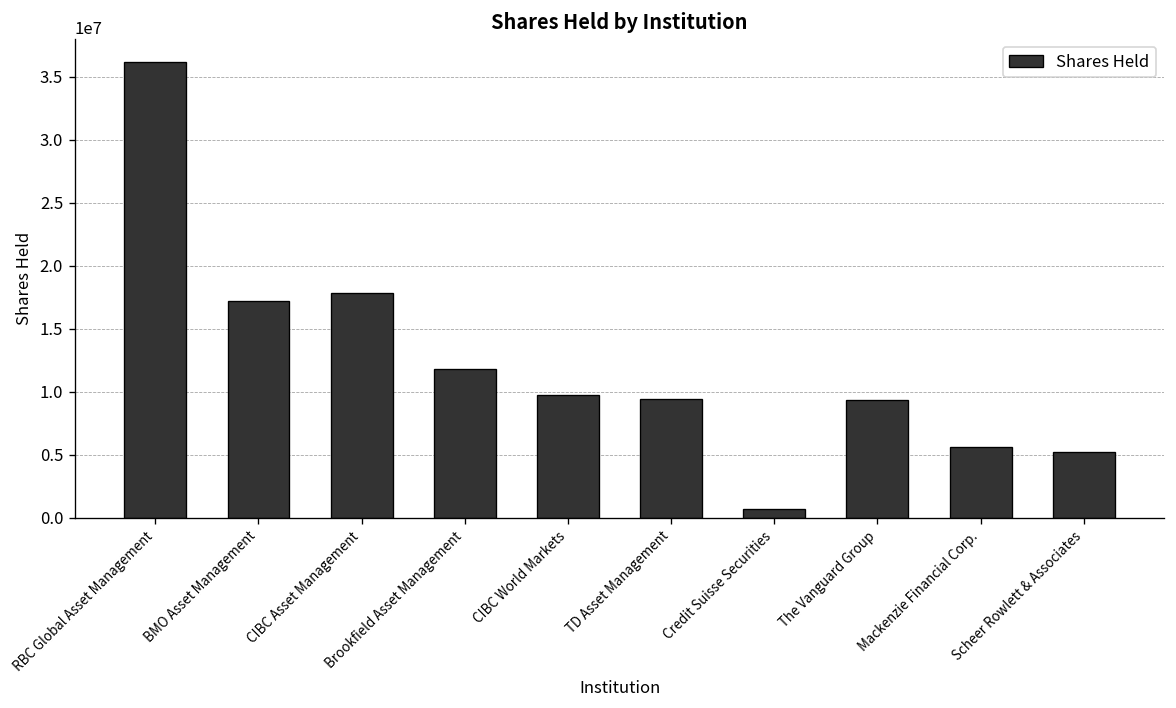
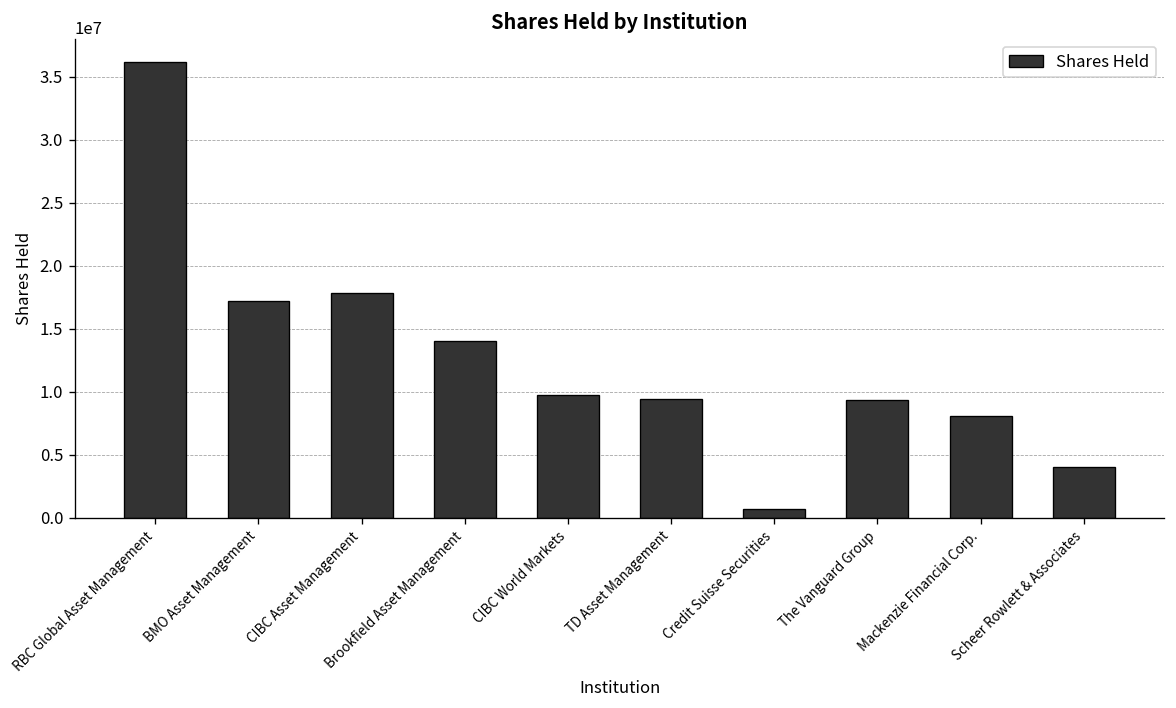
Brookfield Asset Management: 11800000 -> 14000000
Mackenzie Financial Corp.: 5600000 -> 8100000
Scheer Rowlett & Associates: 5200000 -> 4100000
